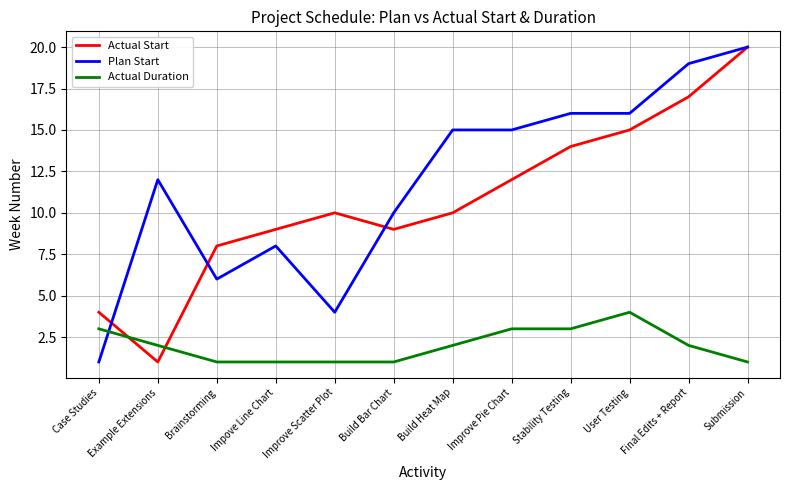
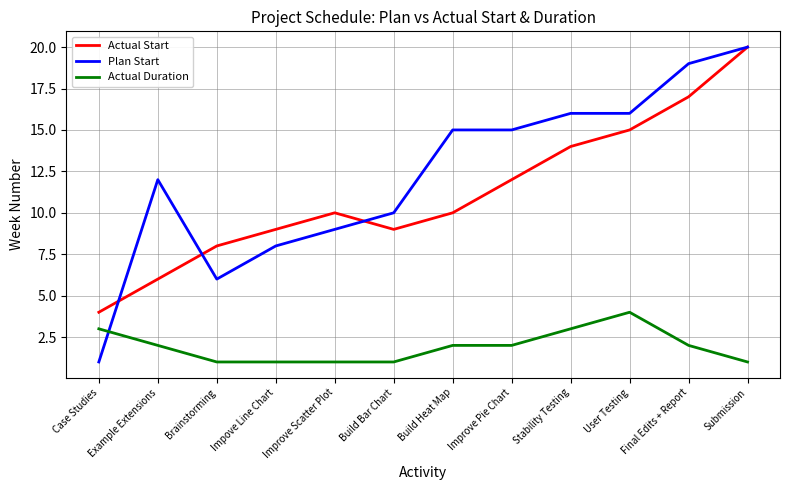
Actual Start, Example Extensions: 1 -> 6
Plan Start, Improve Scatter Plot: 4 -> 9
Actual Duration, Improve Pie Chart: 3 -> 2
